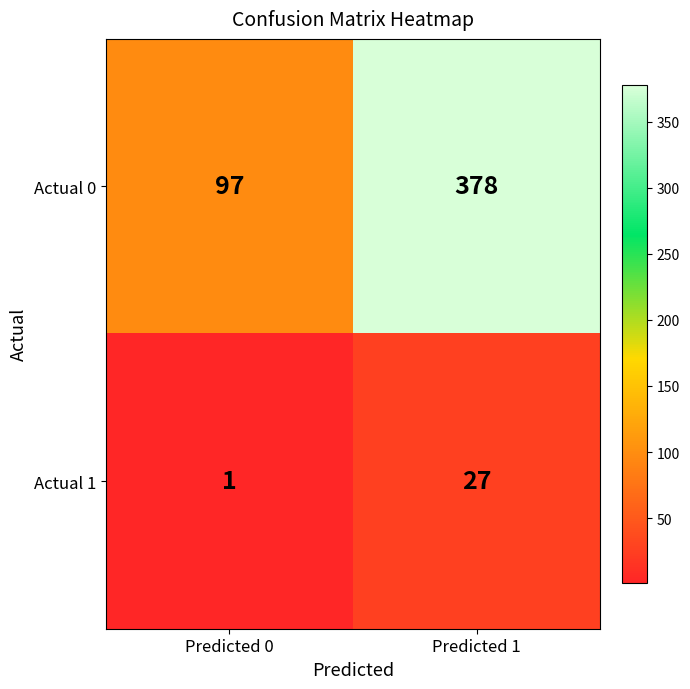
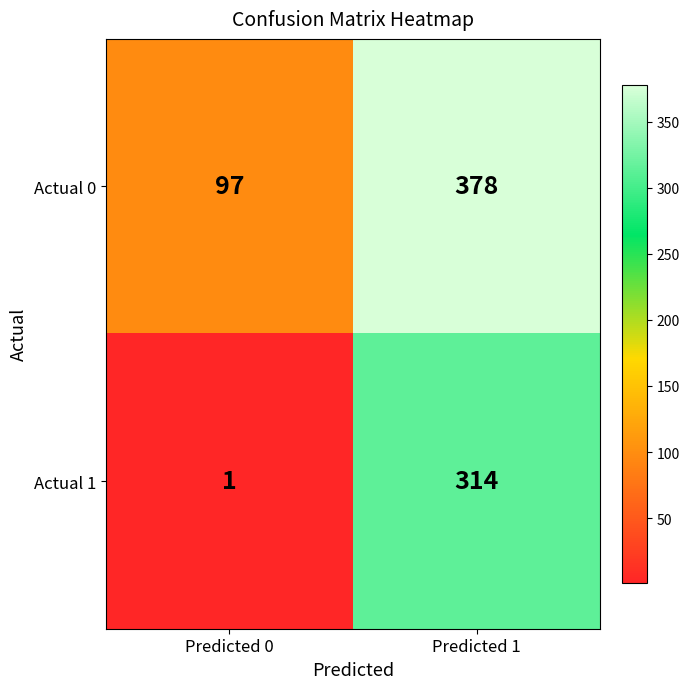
Actual 1, Predicted 1: 27 -> 314
